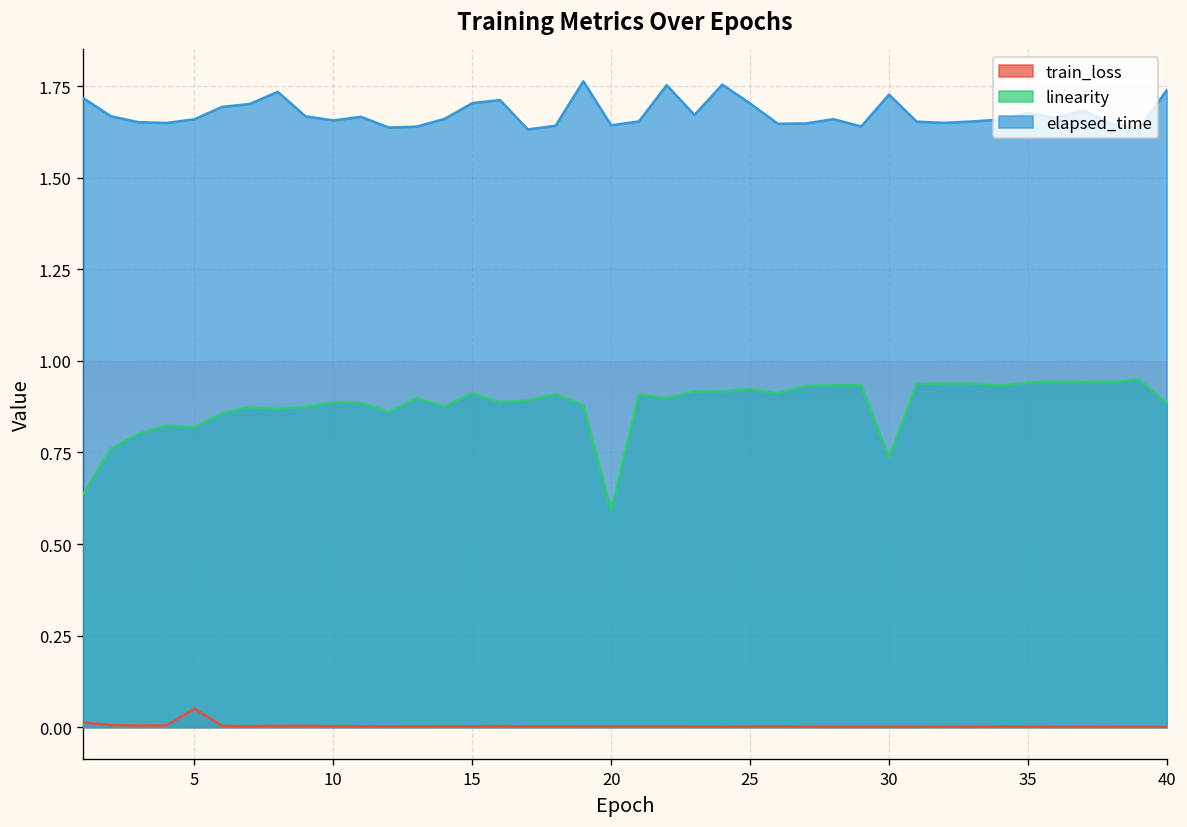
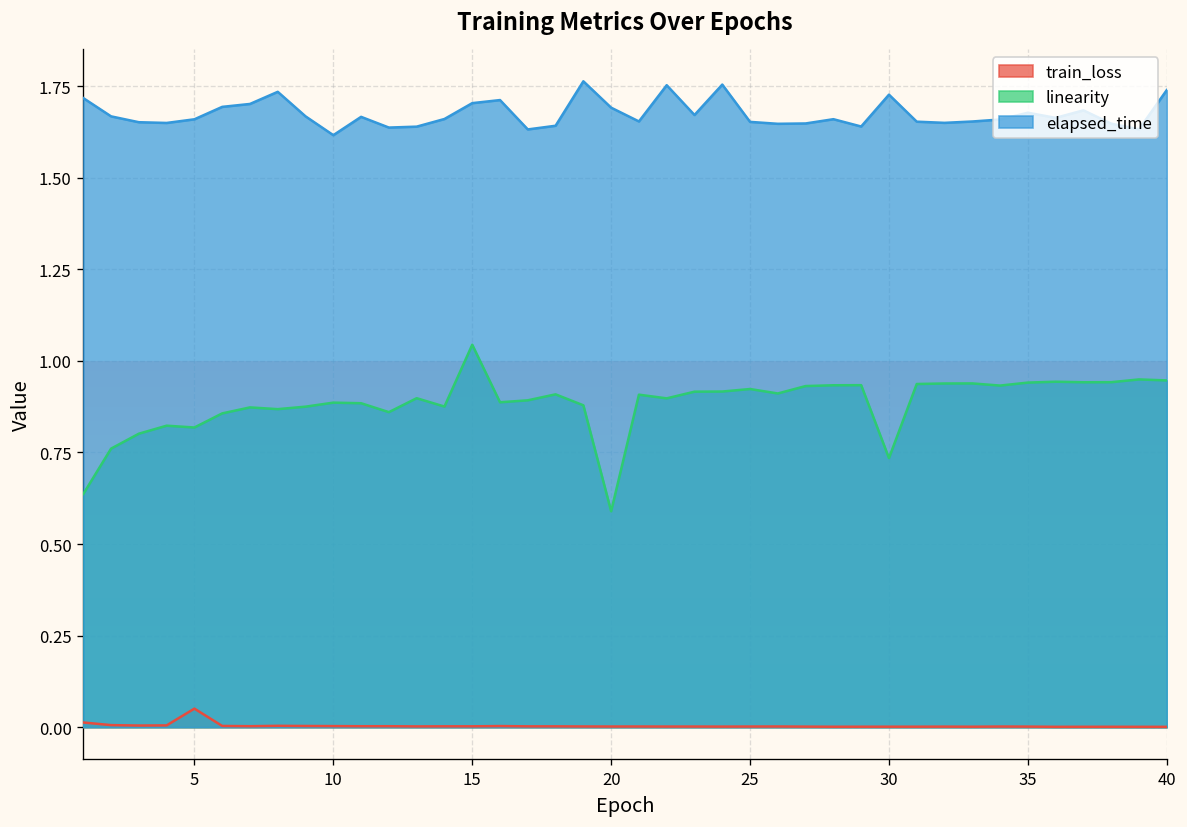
elapsed_time, 10: 1.66 -> 1.62
linearity, 15: 0.91 -> 1.04
elapsed_time, 20: 1.64 -> 1.69
elapsed_time, 25: 1.70 -> 1.65
linearity, 40: 0.88 -> 0.95
